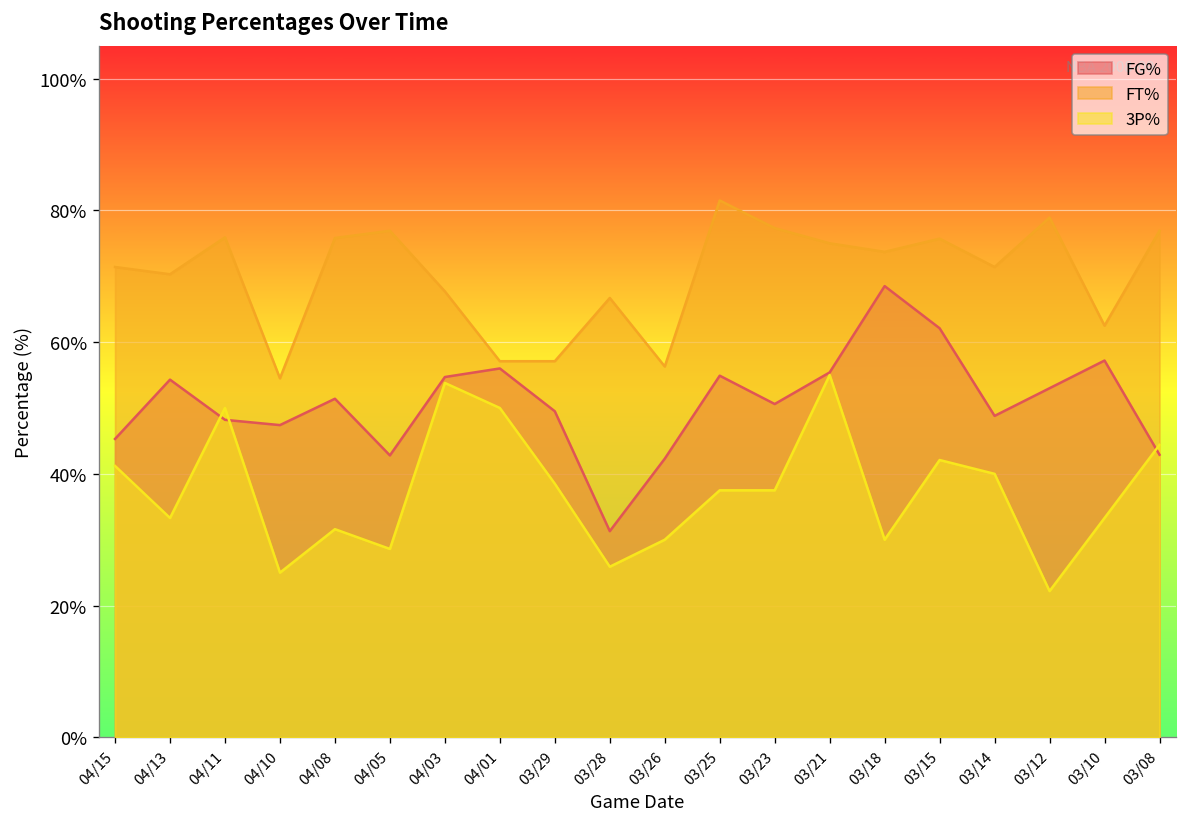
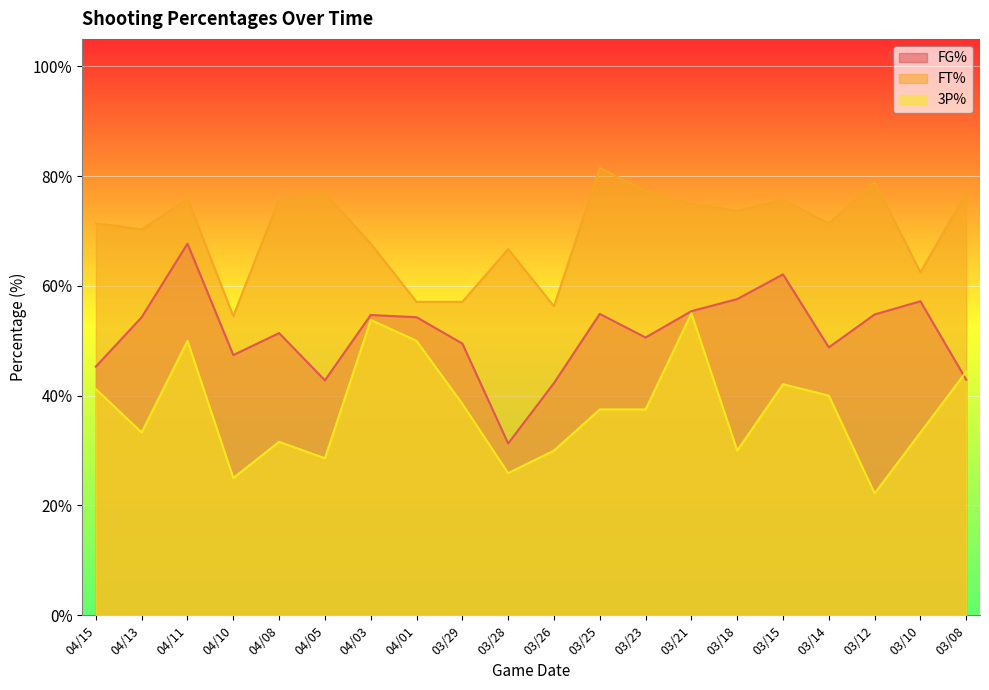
FG%, 04/11: 48% -> 68%
FG%, 04/01: 56% -> 54%
FG%, 03/18: 69% -> 58%
FG%, 03/12: 53% -> 55%
